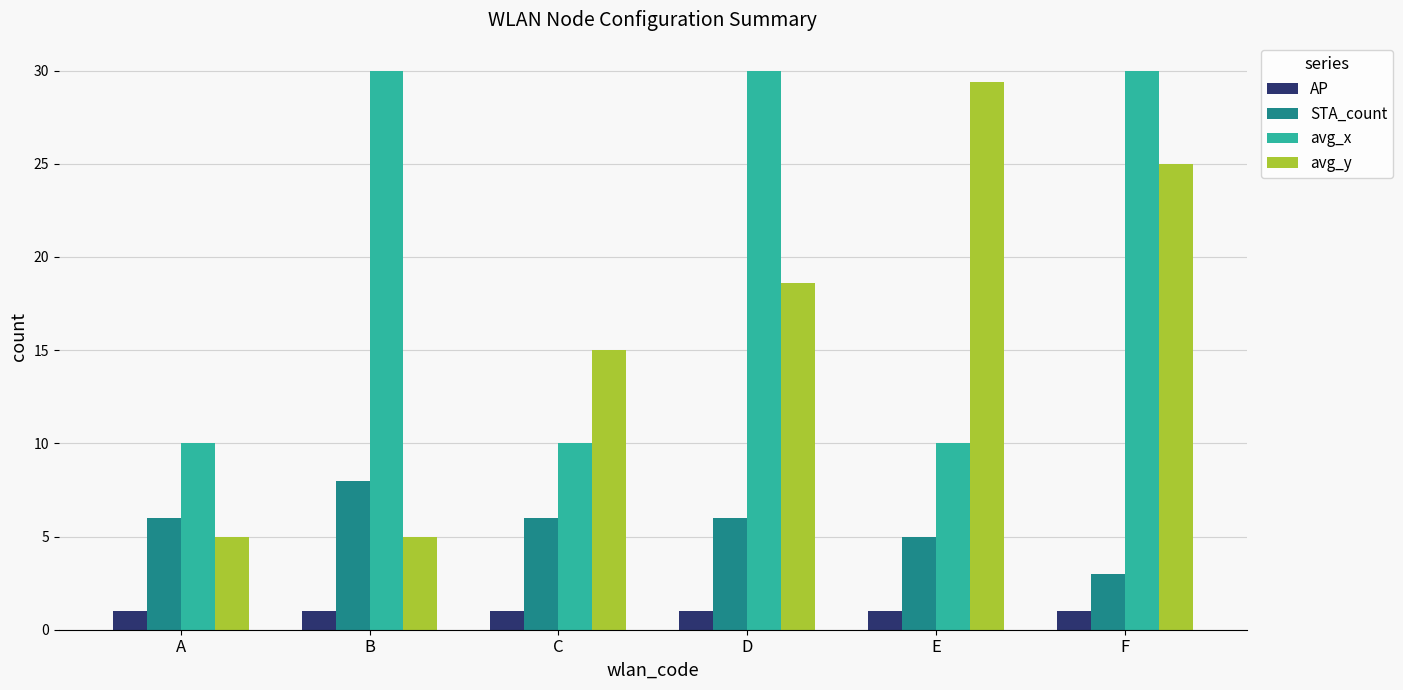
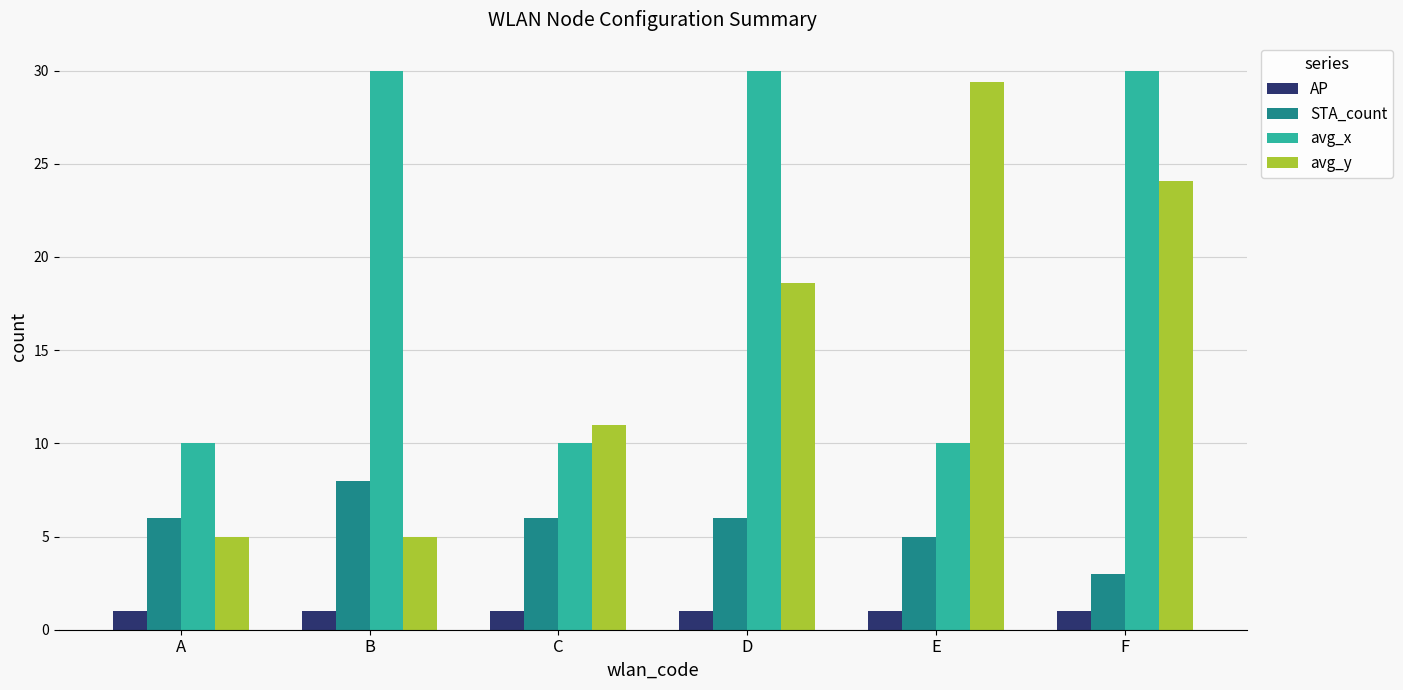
avg_y, C: 15 -> 11
avg_y, F: 25.0 -> 24.1
